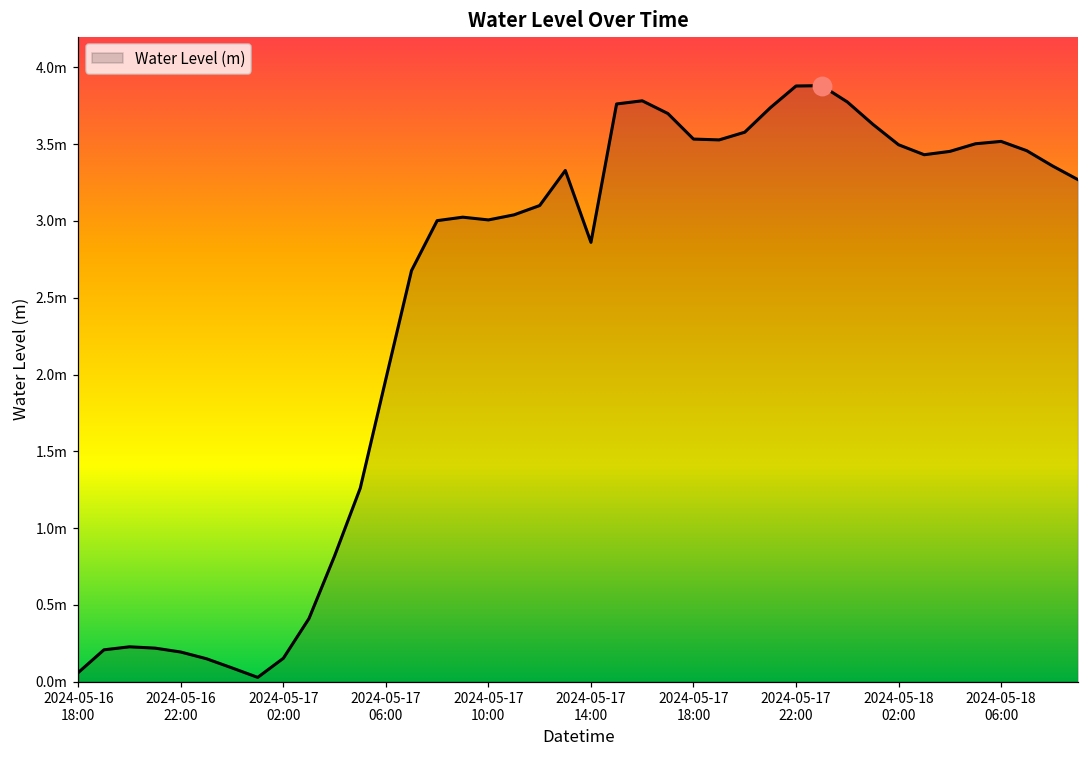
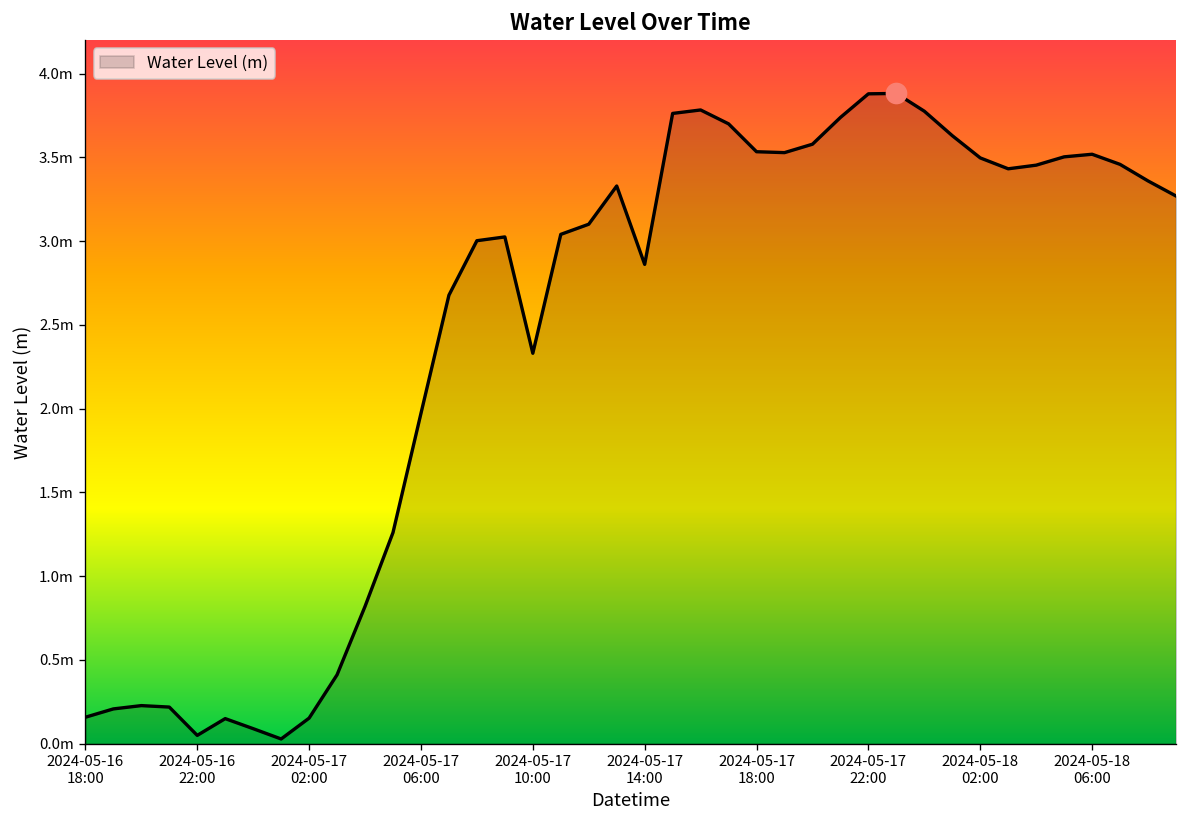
Water Level (m), 2024-05-16 18:00: 0.06m -> 0.16m
Water Level (m), 2024-05-16 22:00: 0.19m -> 0.05m
Water Level (m), 2024-05-17 10:00: 3.01m -> 2.33m
